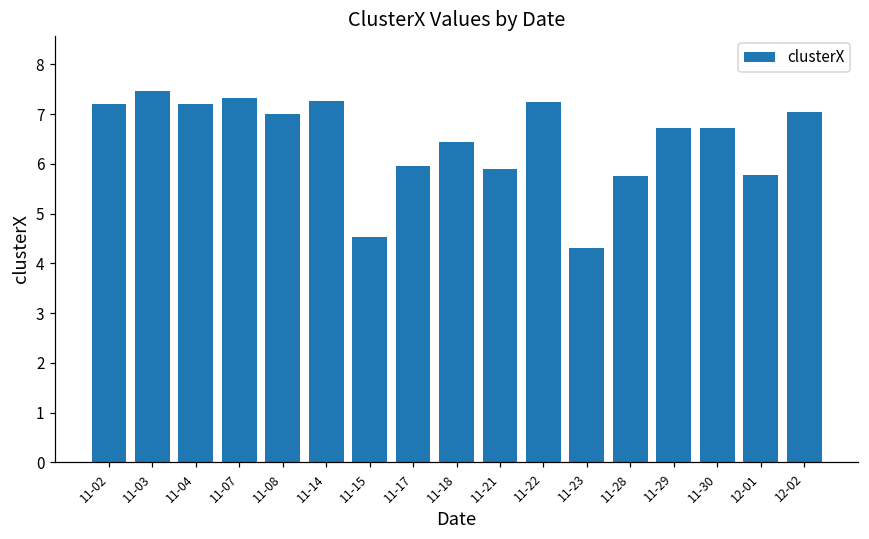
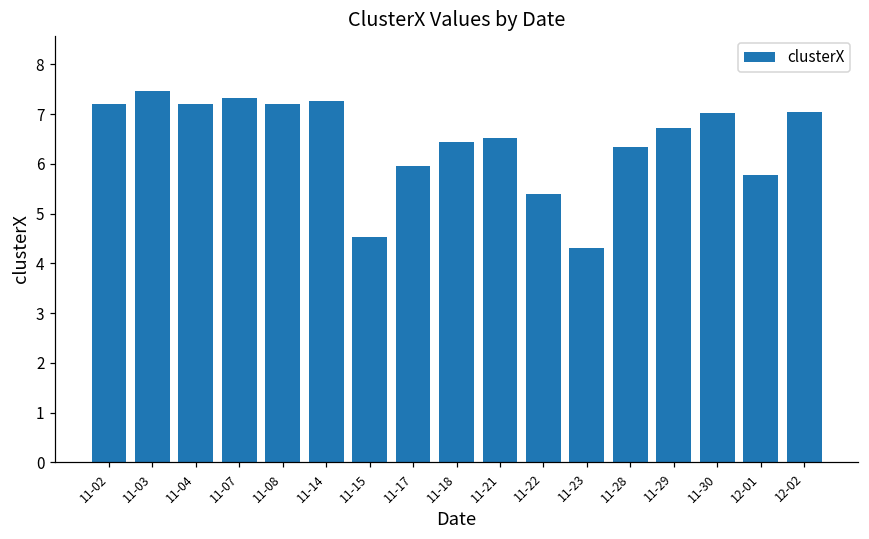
11-08: 7.0 -> 7.2
11-21: 5.9 -> 6.5
11-22: 7.3 -> 5.4
11-28: 5.8 -> 6.3
11-30: 6.7 -> 7.0
